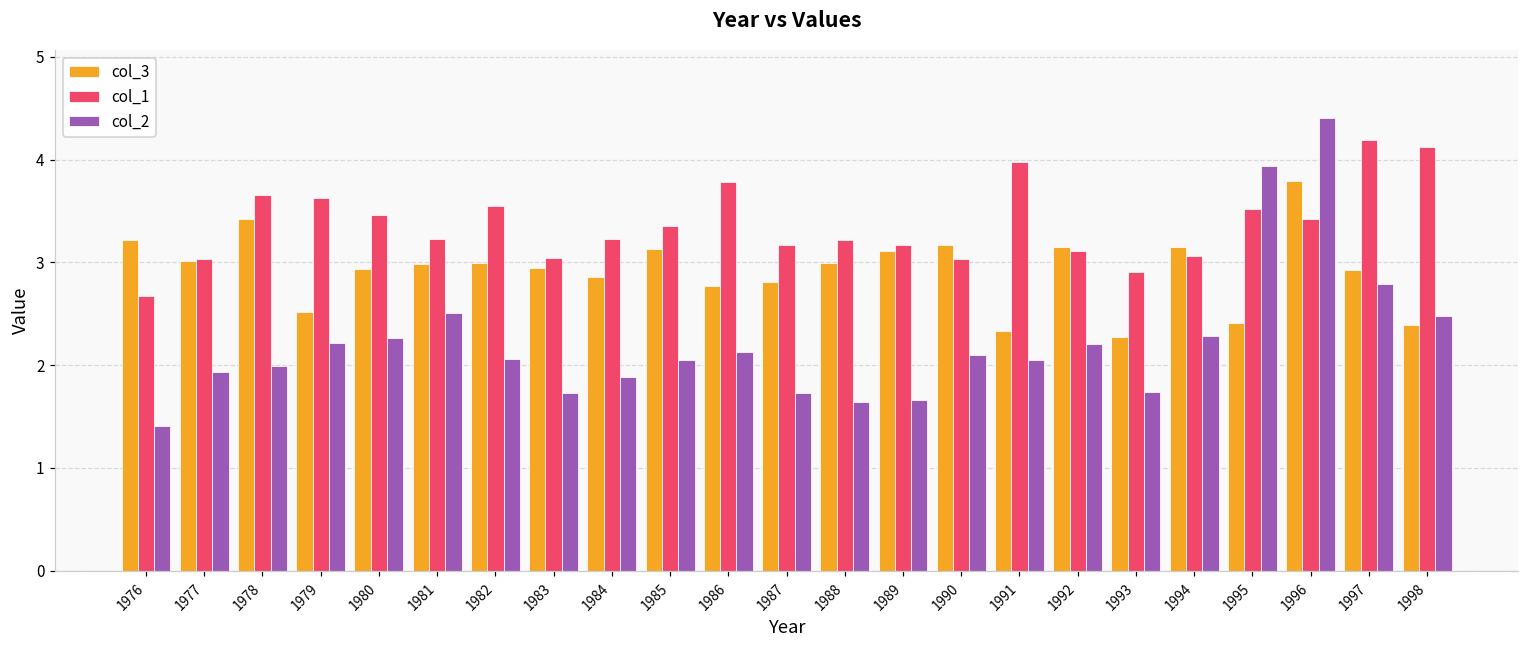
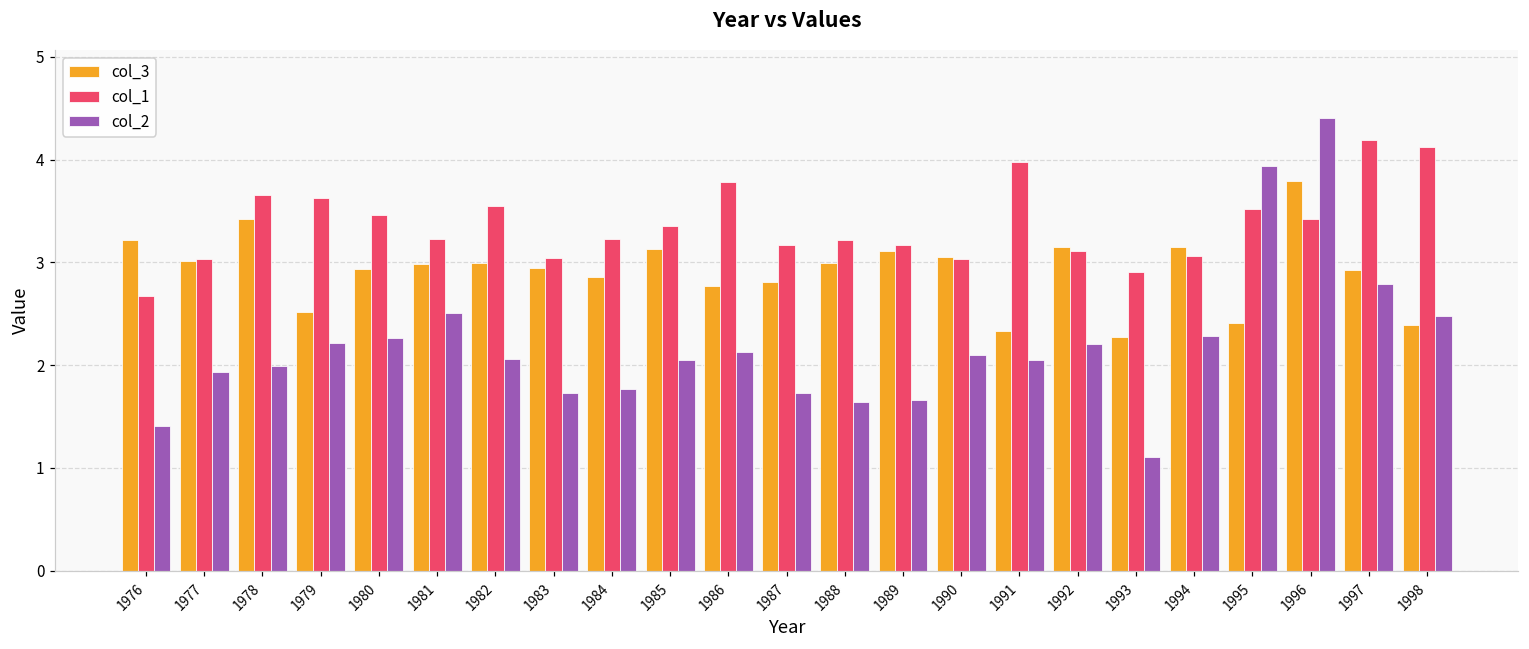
col_2, 1984: 1.9 -> 1.8
col_3, 1990: 3.2 -> 3.1
col_2, 1993: 1.7 -> 1.1
